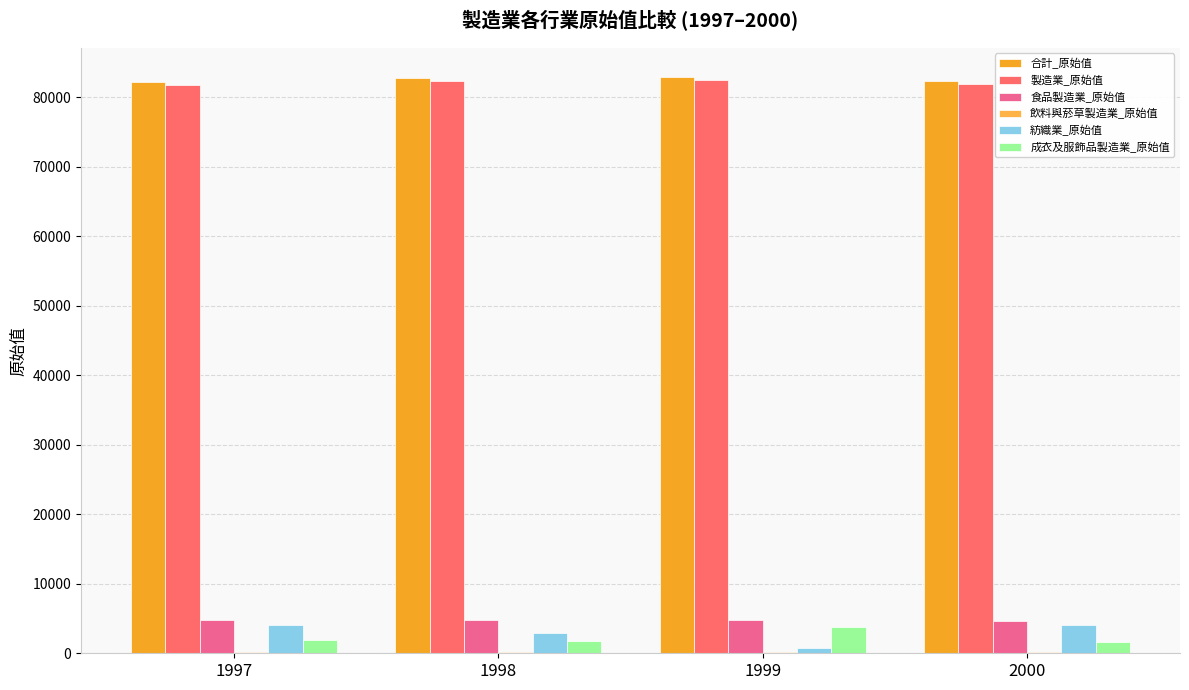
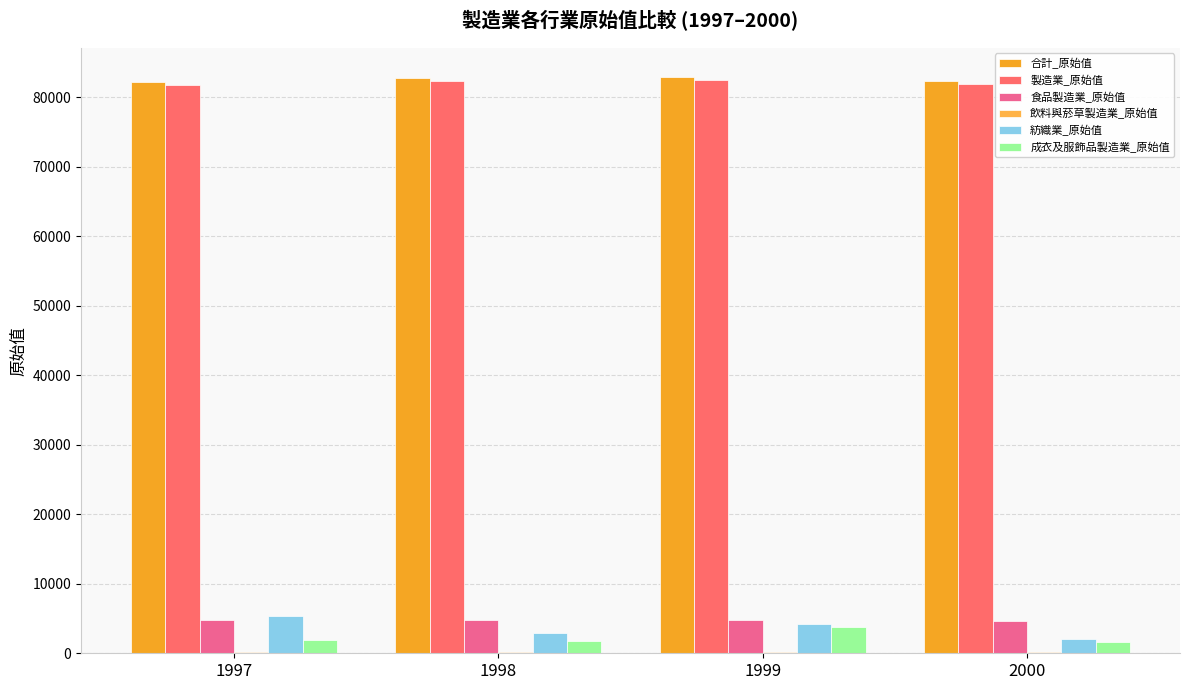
紡織業_原始值, 1997: 4000 -> 5000
紡織業_原始值, 1999: 1000 -> 4000
紡織業_原始值, 2000: 4000 -> 2000
